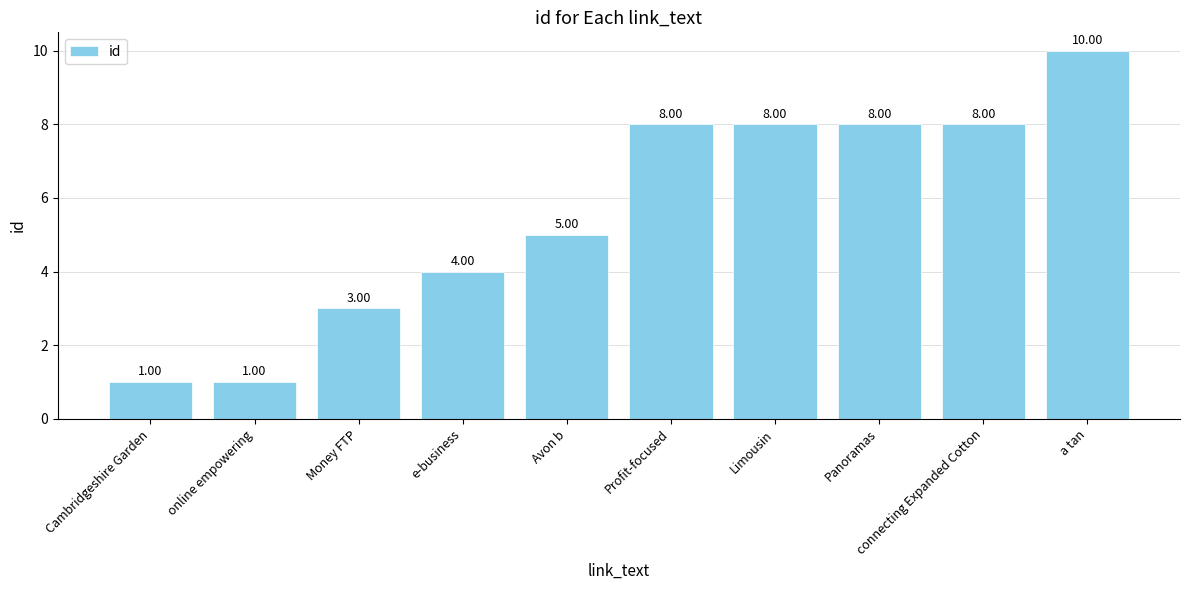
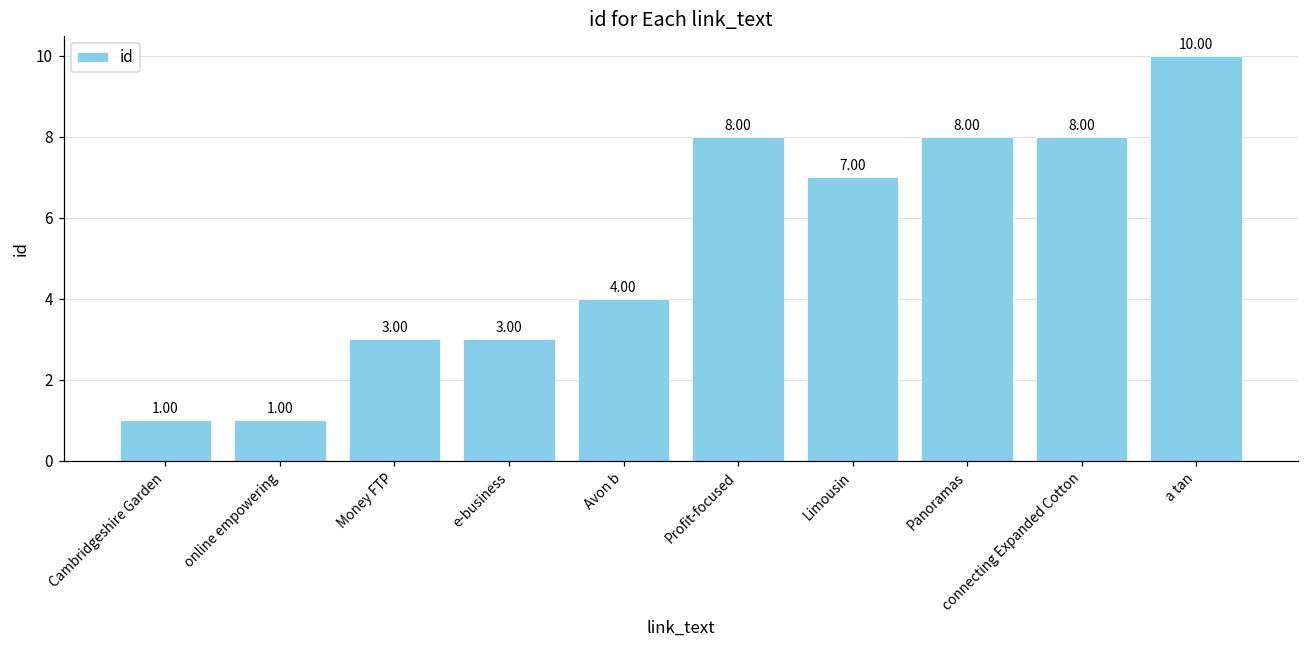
e-business: 4.00 -> 3.00
Avon b: 5.00 -> 4.00
Limousin: 8.00 -> 7.00
